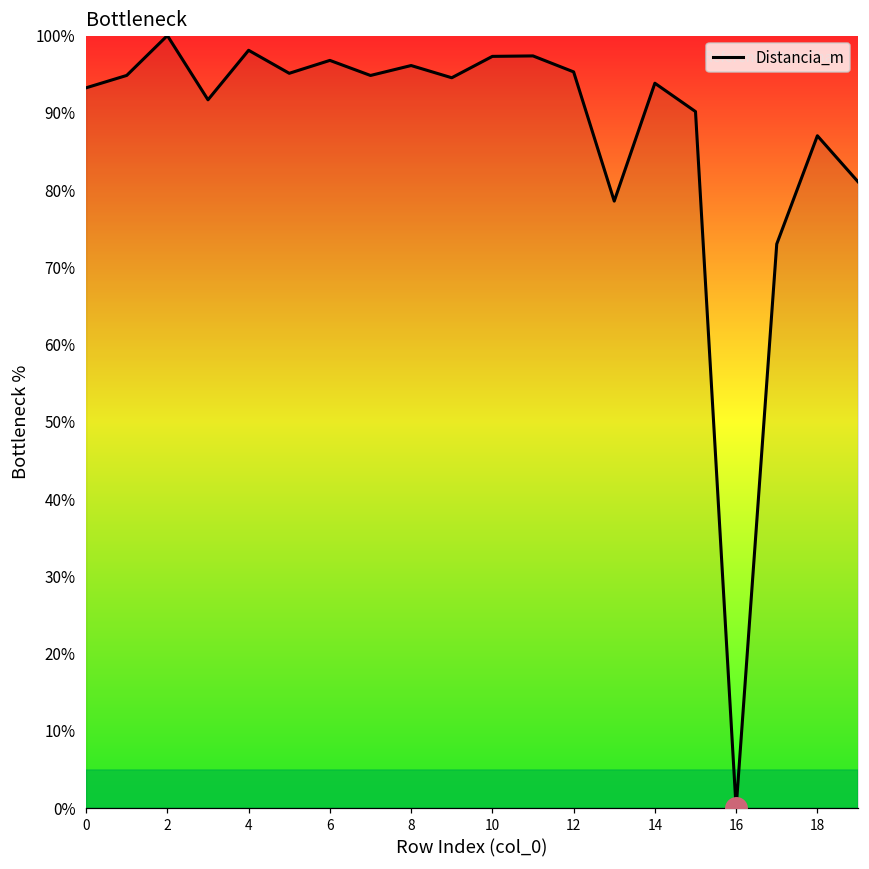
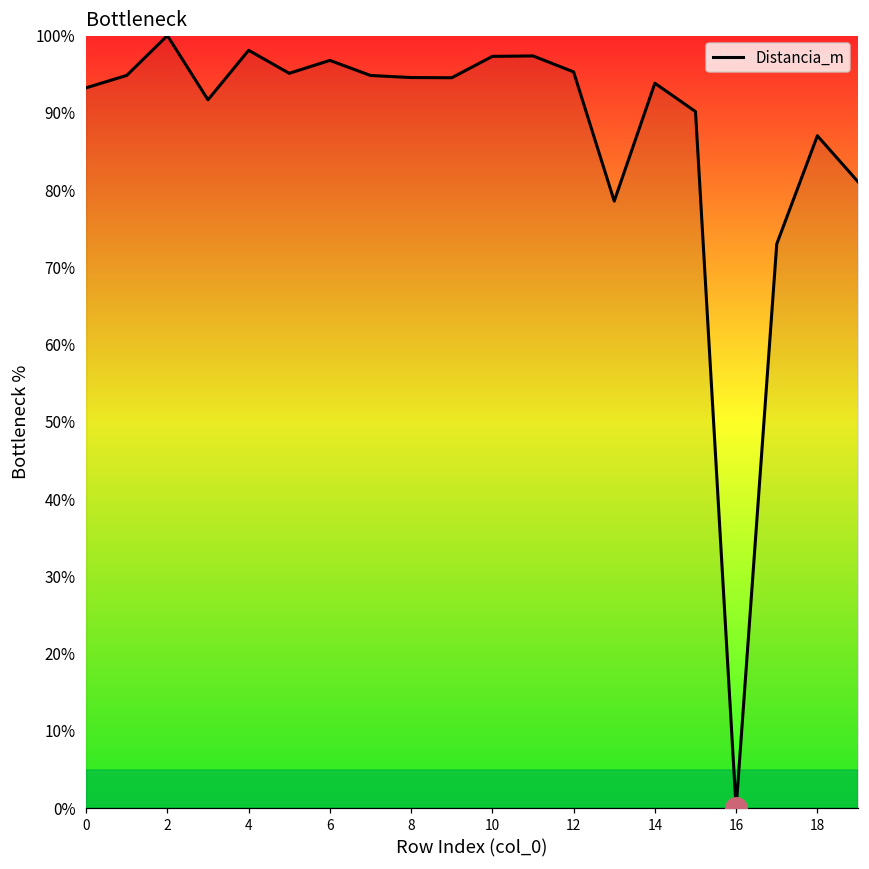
Distancia_m, 8: 96% -> 95%
